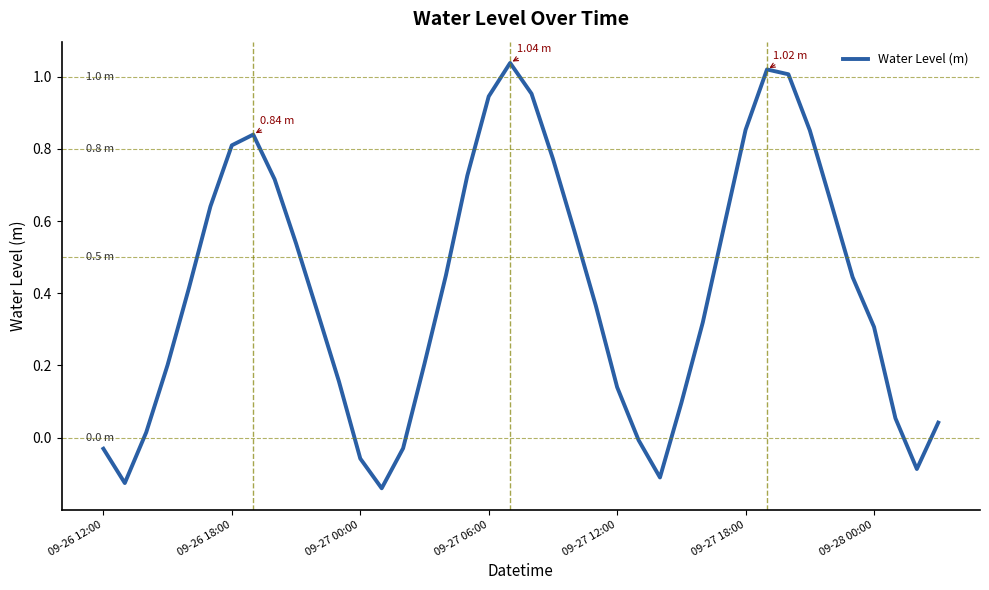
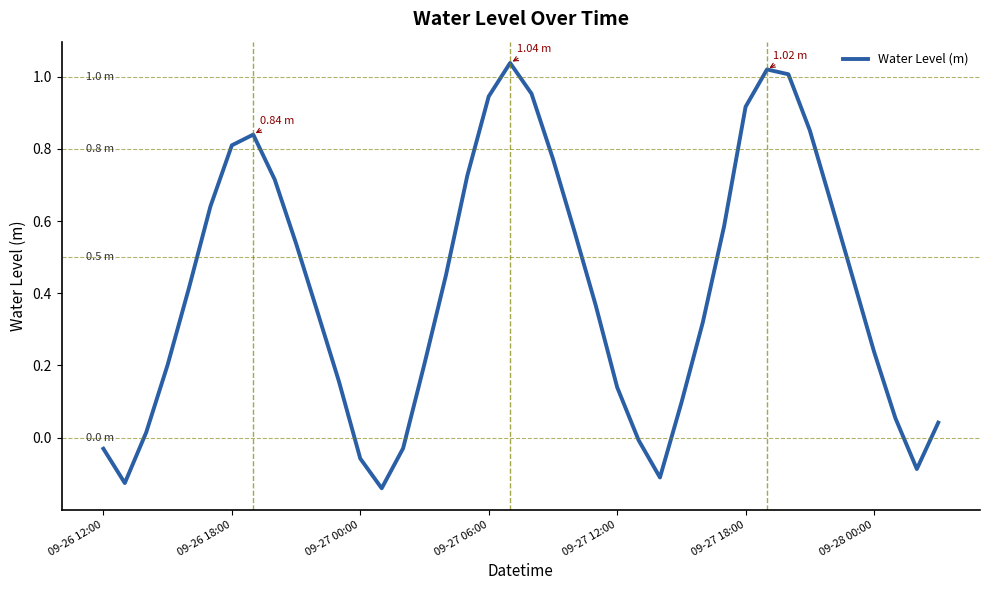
09-27 18:00: 0.85 -> 0.92
09-28 00:00: 0.31 -> 0.24
